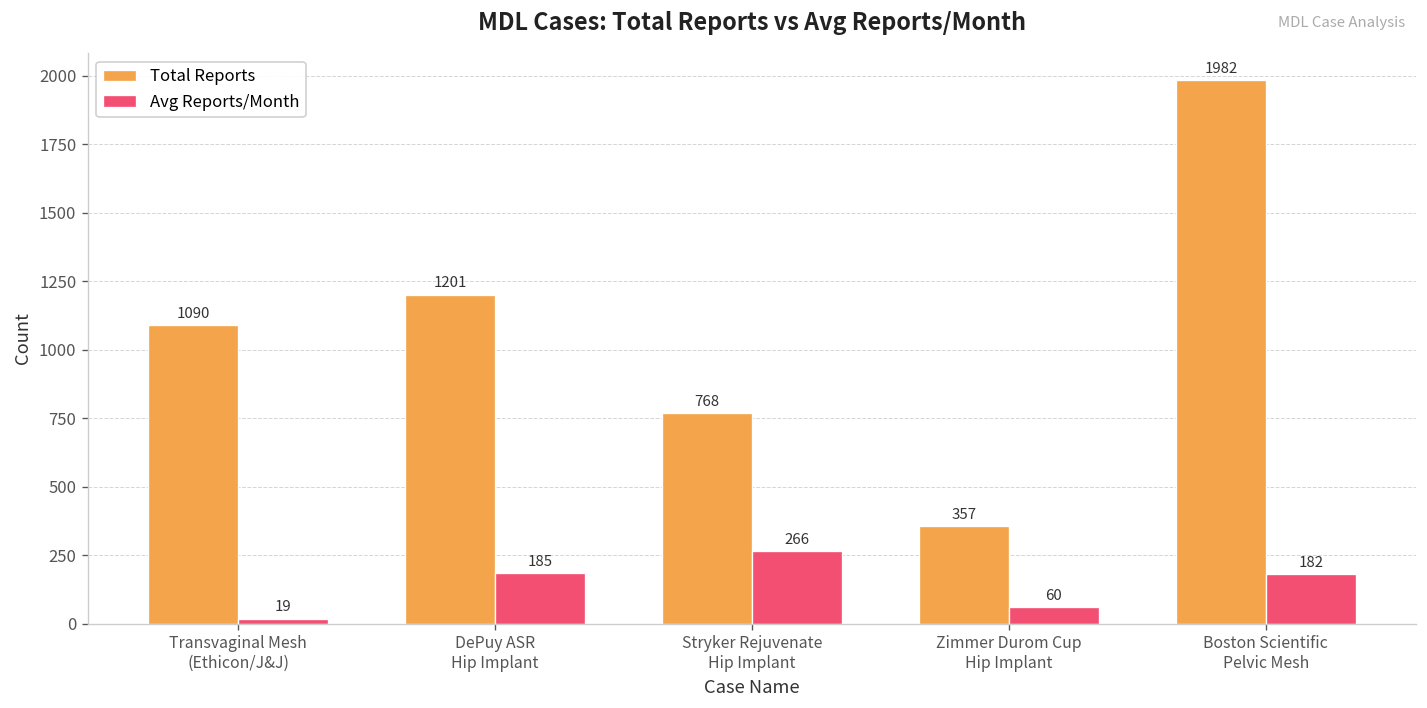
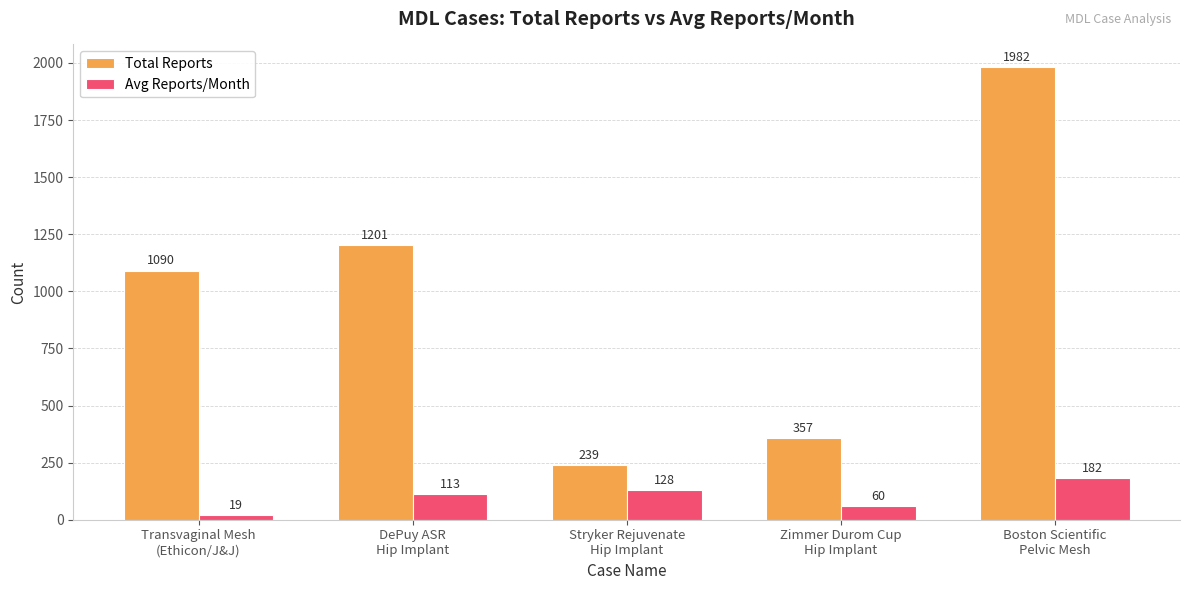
Avg Reports/Month, DePuy ASR Hip Implant: 185 -> 113
Total Reports, Stryker Rejuvenate Hip Implant: 768 -> 239
Avg Reports/Month, Stryker Rejuvenate Hip Implant: 266 -> 128
